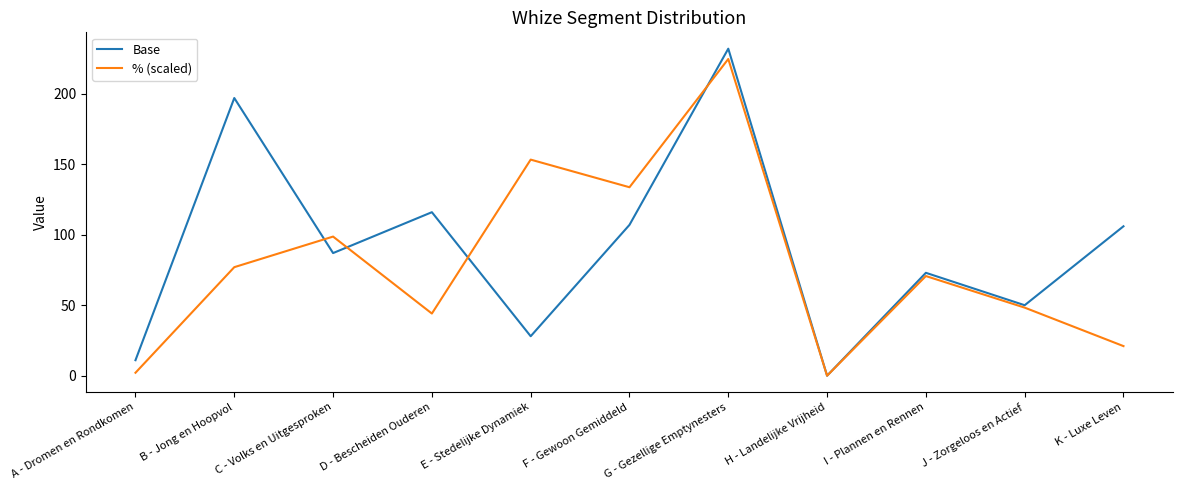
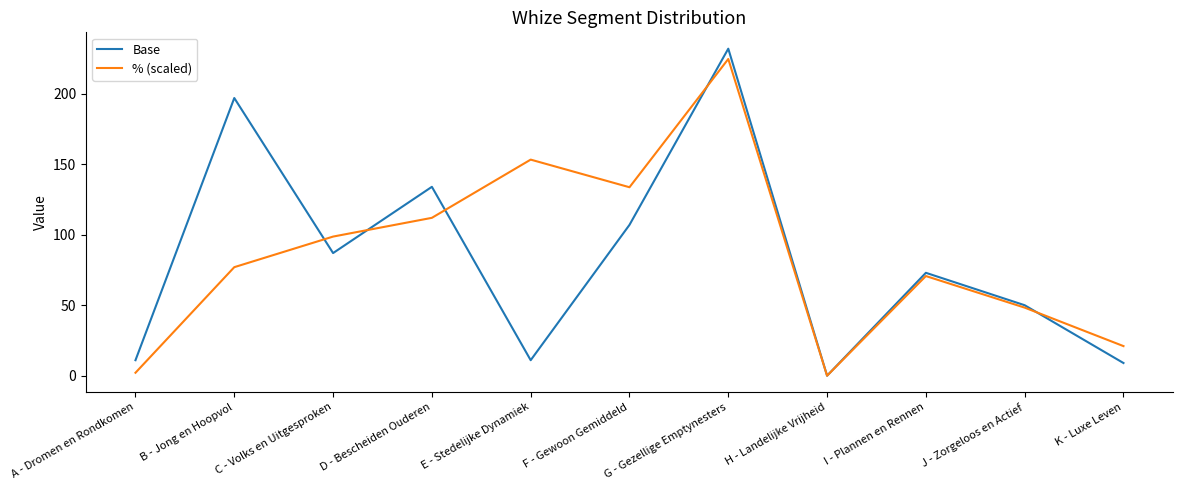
Base, D - Bescheiden Ouderen: 116 -> 134
% (scaled), D - Bescheiden Ouderen: 44 -> 112
Base, E - Stedelijke Dynamiek: 28 -> 11
Base, K - Luxe Leven: 106 -> 9
